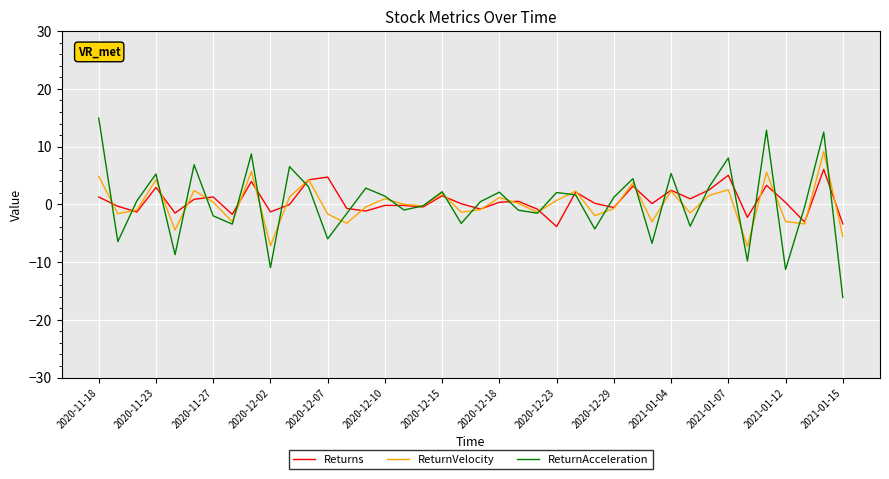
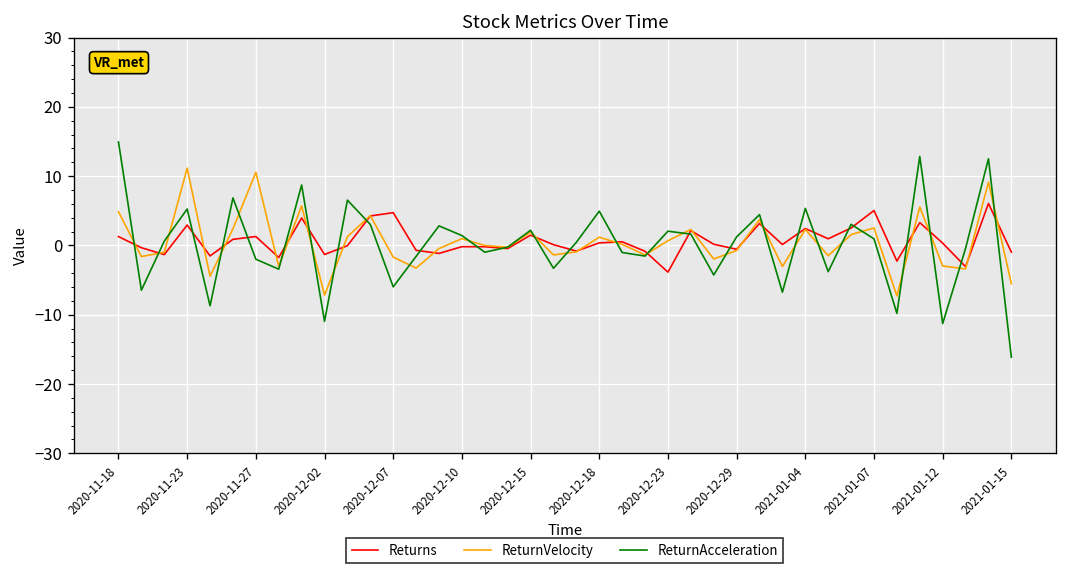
ReturnVelocity, 2020-11-23: 4 -> 11
ReturnVelocity, 2020-11-27: 0 -> 11
ReturnAcceleration, 2020-12-18: 2 -> 5
ReturnAcceleration, 2021-01-07: 8 -> 1
Returns, 2021-01-15: -3 -> -1
